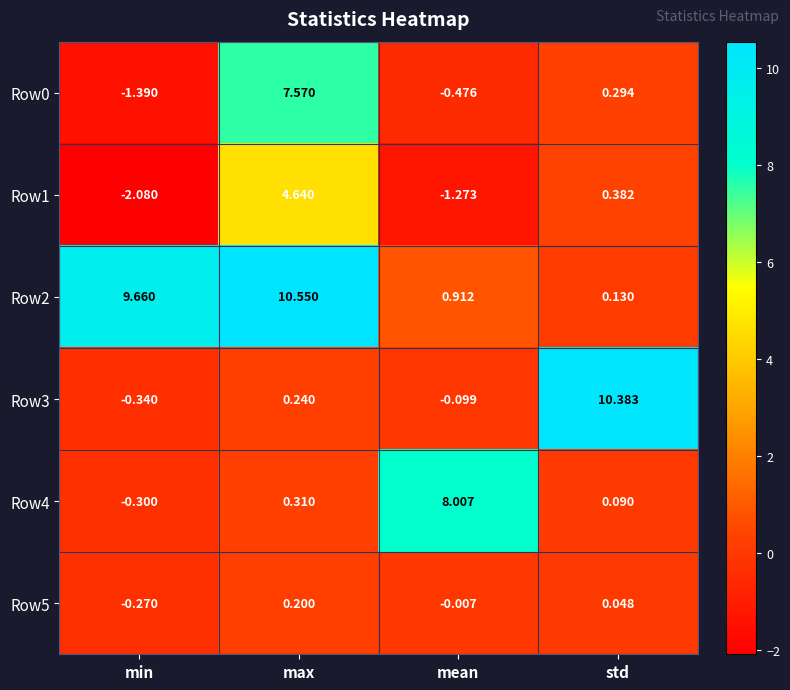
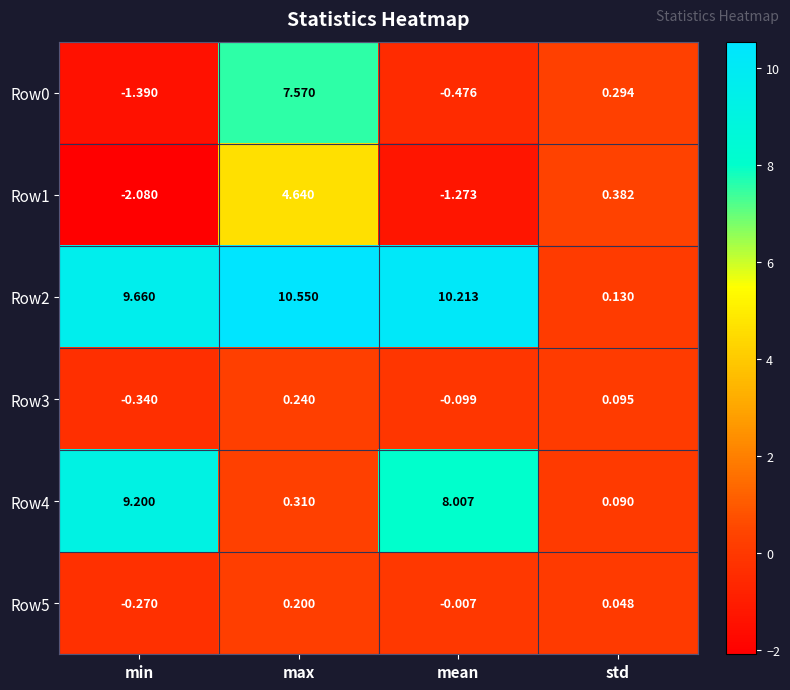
Row2, mean: 0.912 -> 10.213
Row3, std: 10.383 -> 0.095
Row4, min: -0.300 -> 9.200
